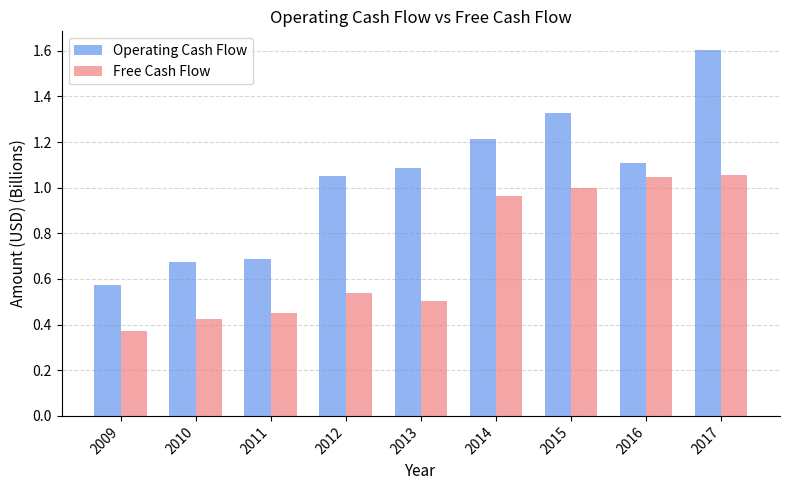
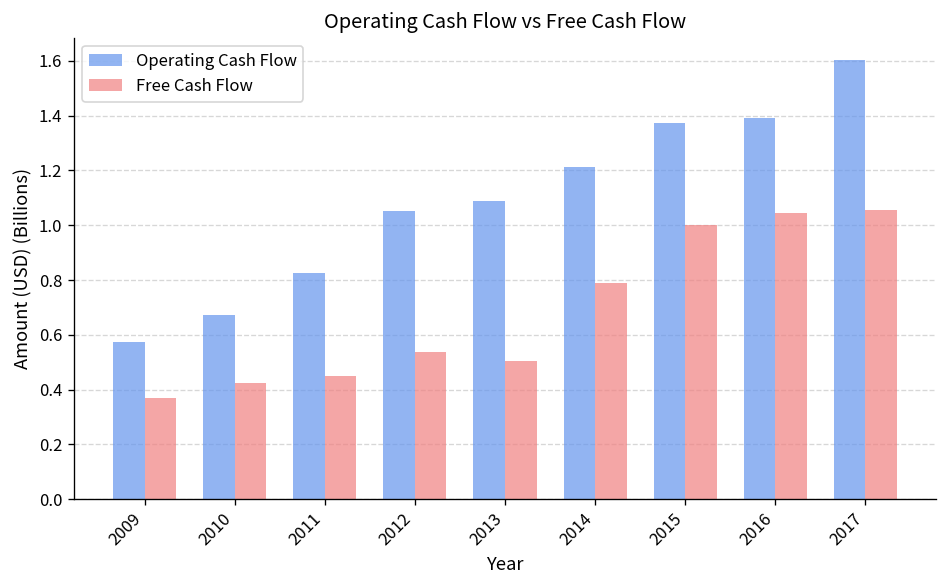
Operating Cash Flow, 2011: 0.69 -> 0.82
Free Cash Flow, 2014: 0.96 -> 0.79
Operating Cash Flow, 2015: 1.33 -> 1.37
Operating Cash Flow, 2016: 1.11 -> 1.39
